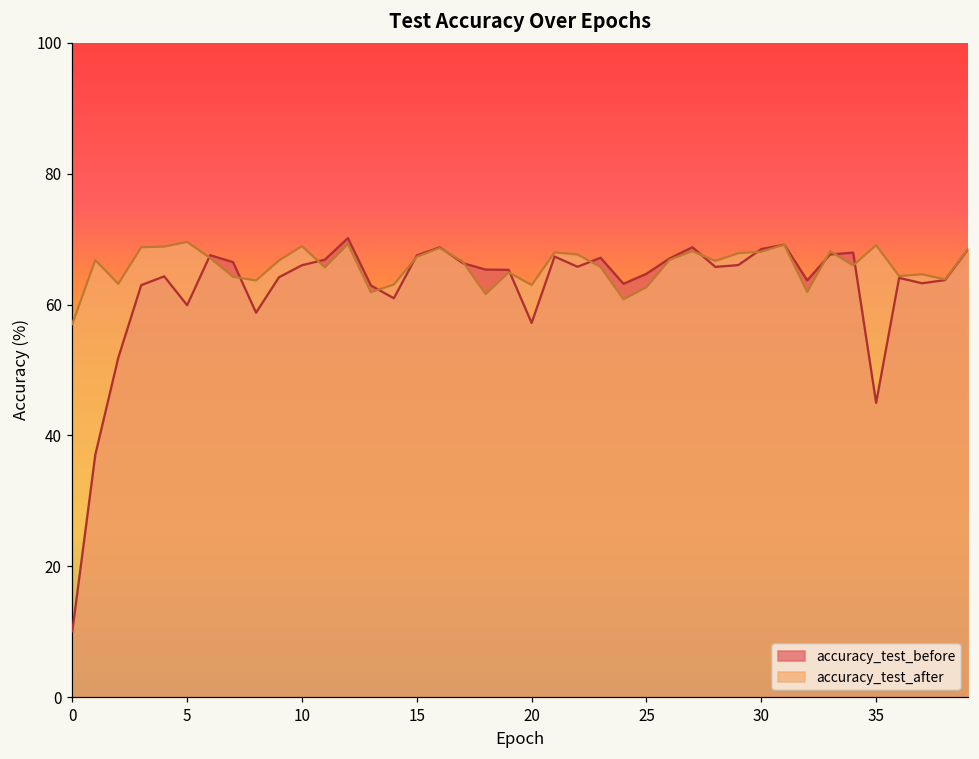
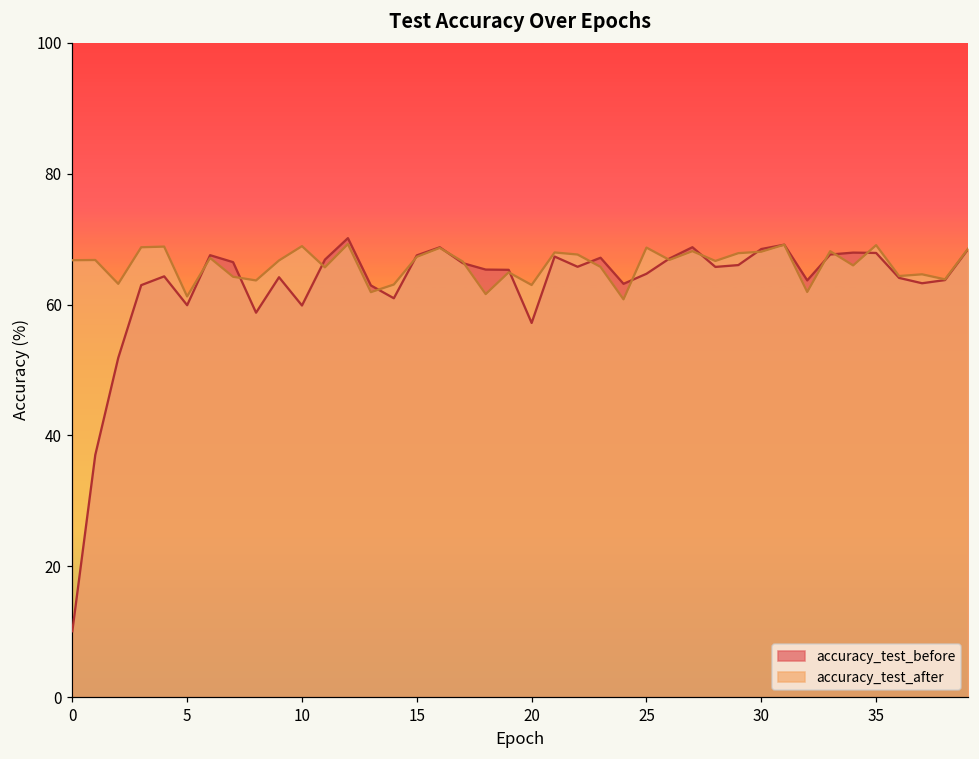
accuracy_test_after, 0: 57 -> 67
accuracy_test_after, 5: 70 -> 61
accuracy_test_before, 10: 66 -> 60
accuracy_test_after, 25: 63 -> 69
accuracy_test_before, 35: 45 -> 68
